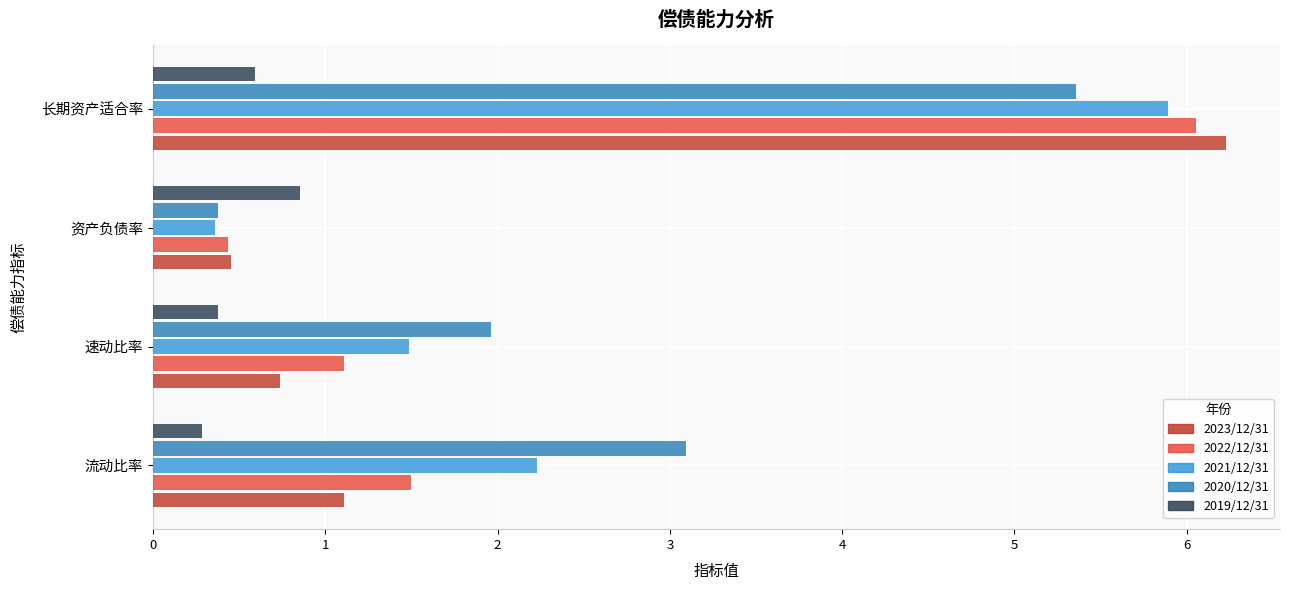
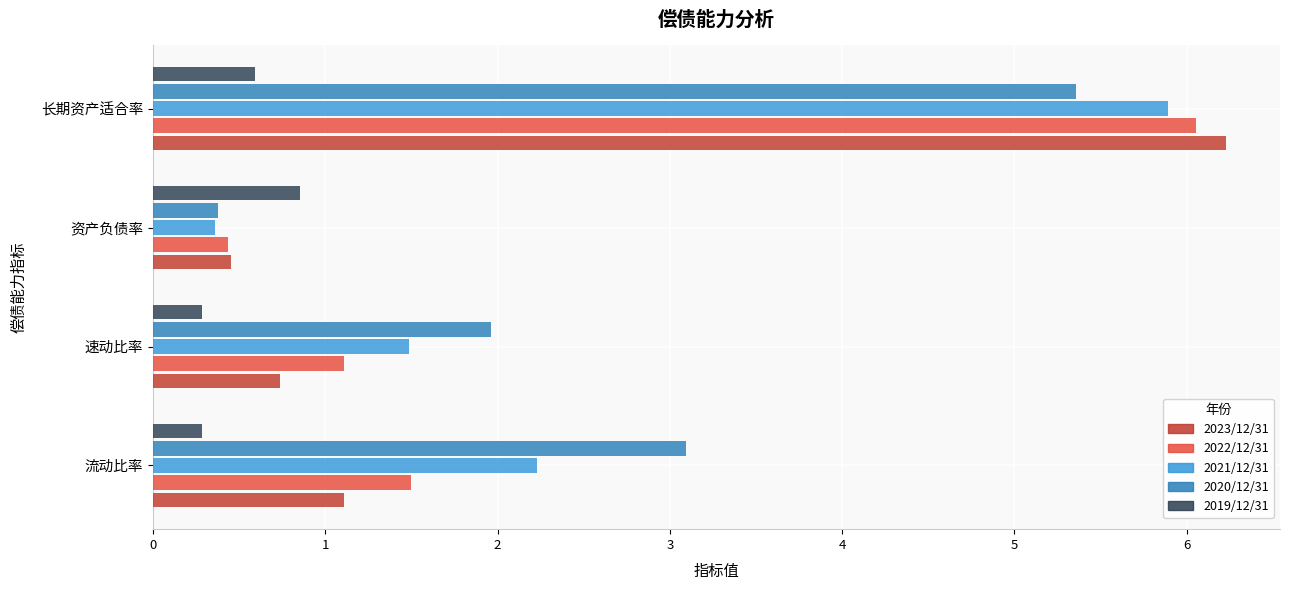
2019/12/31, 速动比率: 0.38 -> 0.28
